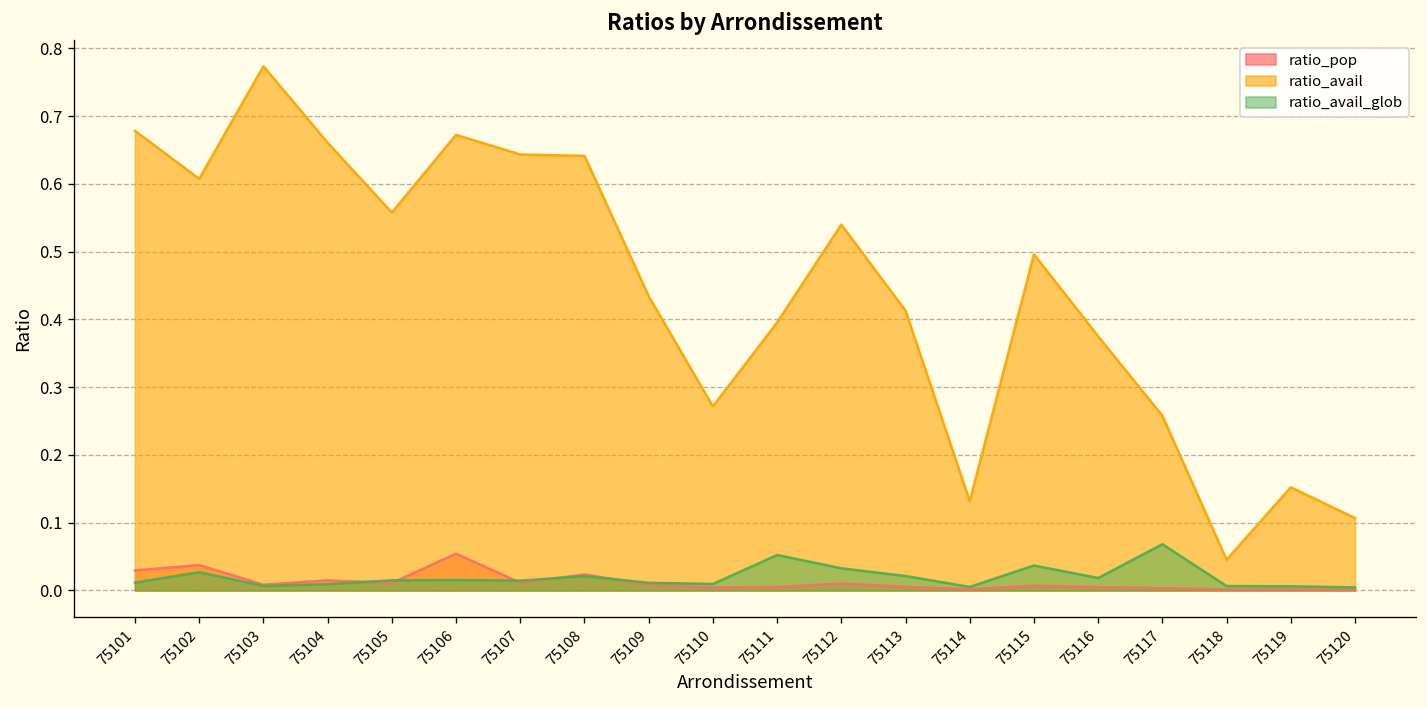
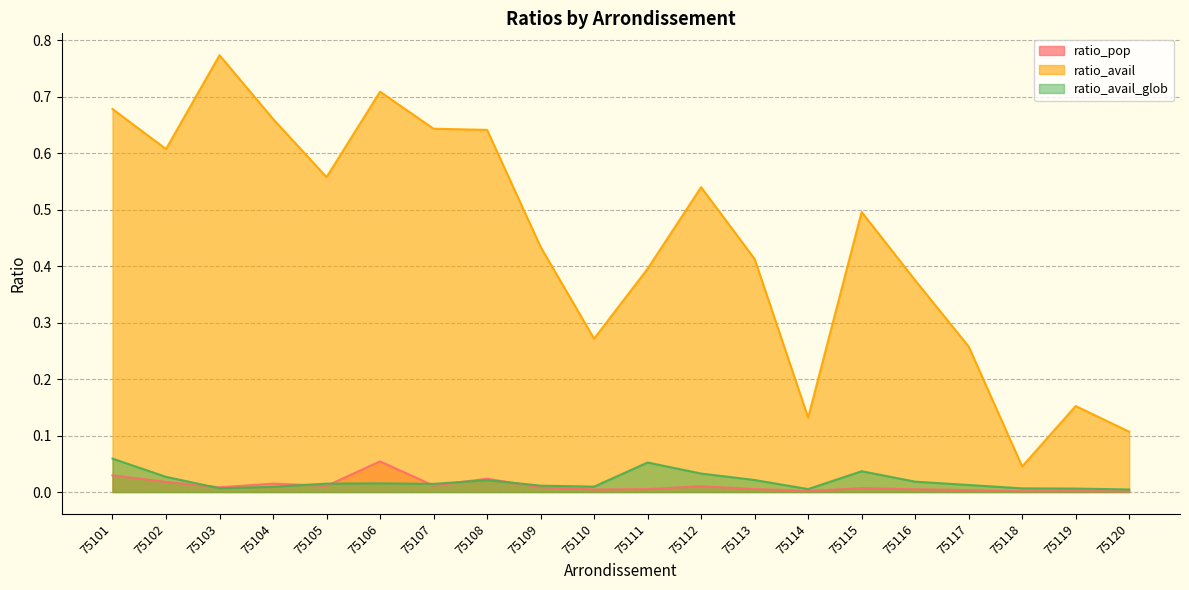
ratio_avail_glob, 75101: 0.01 -> 0.06
ratio_pop, 75102: 0.04 -> 0.02
ratio_avail, 75106: 0.67 -> 0.71
ratio_avail_glob, 75117: 0.07 -> 0.01
